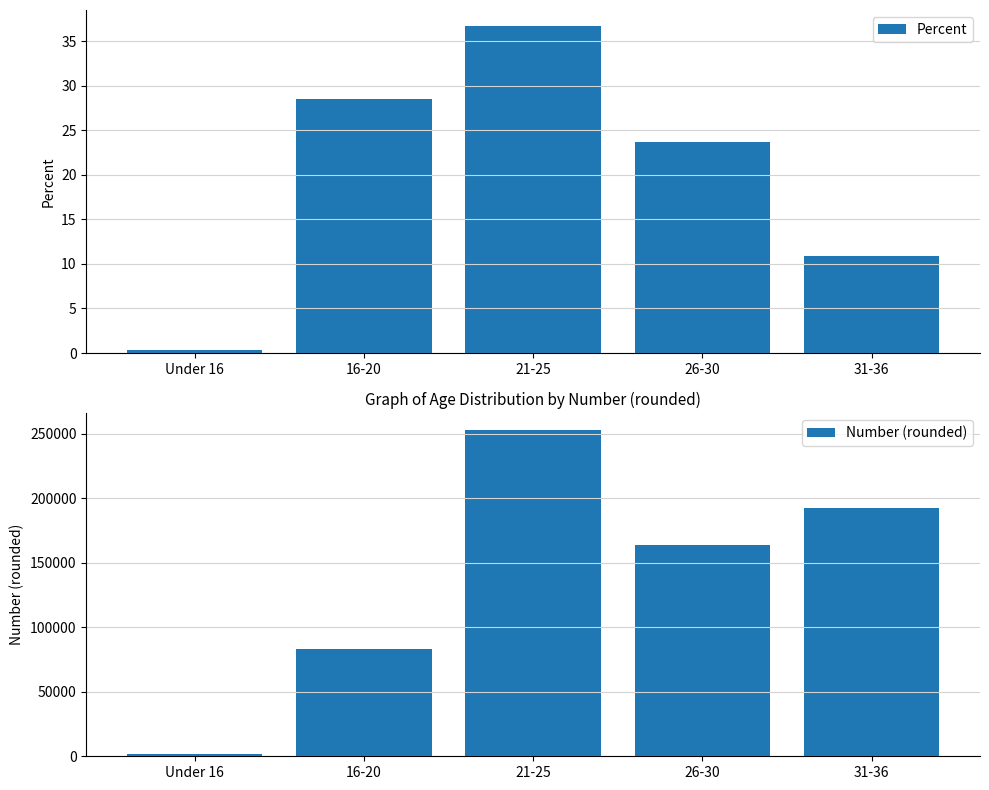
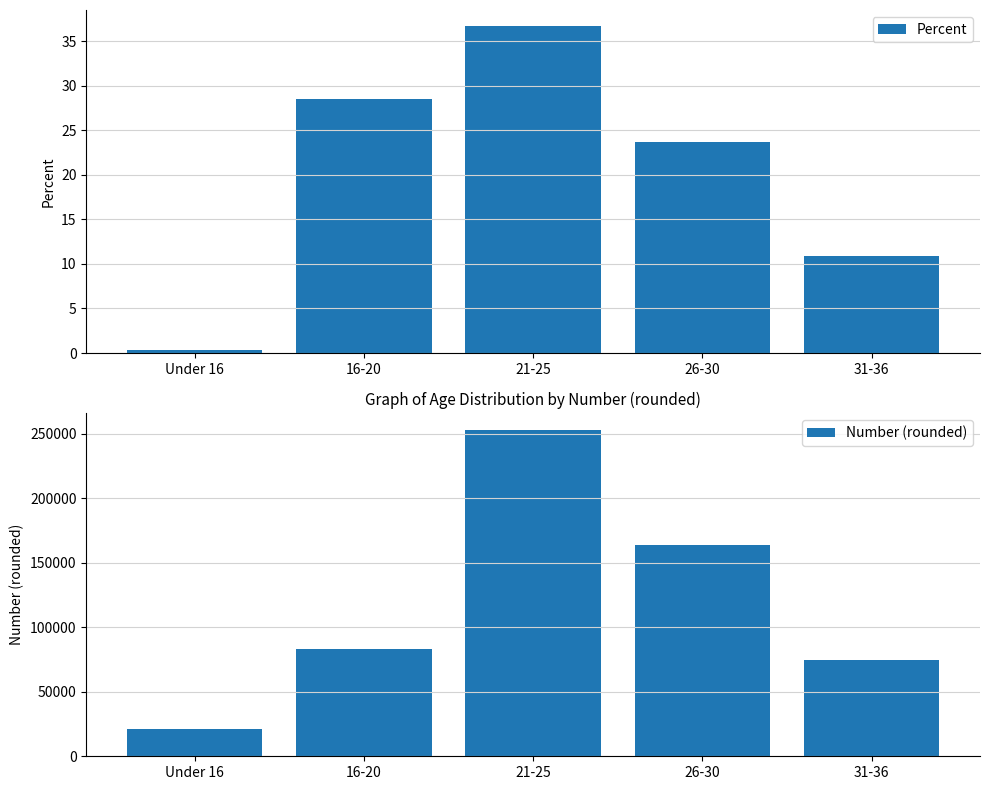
Graph of Age Distribution by Number (rounded), Under 16: 2000 -> 21000
Graph of Age Distribution by Number (rounded), 31-36: 192000 -> 75000
